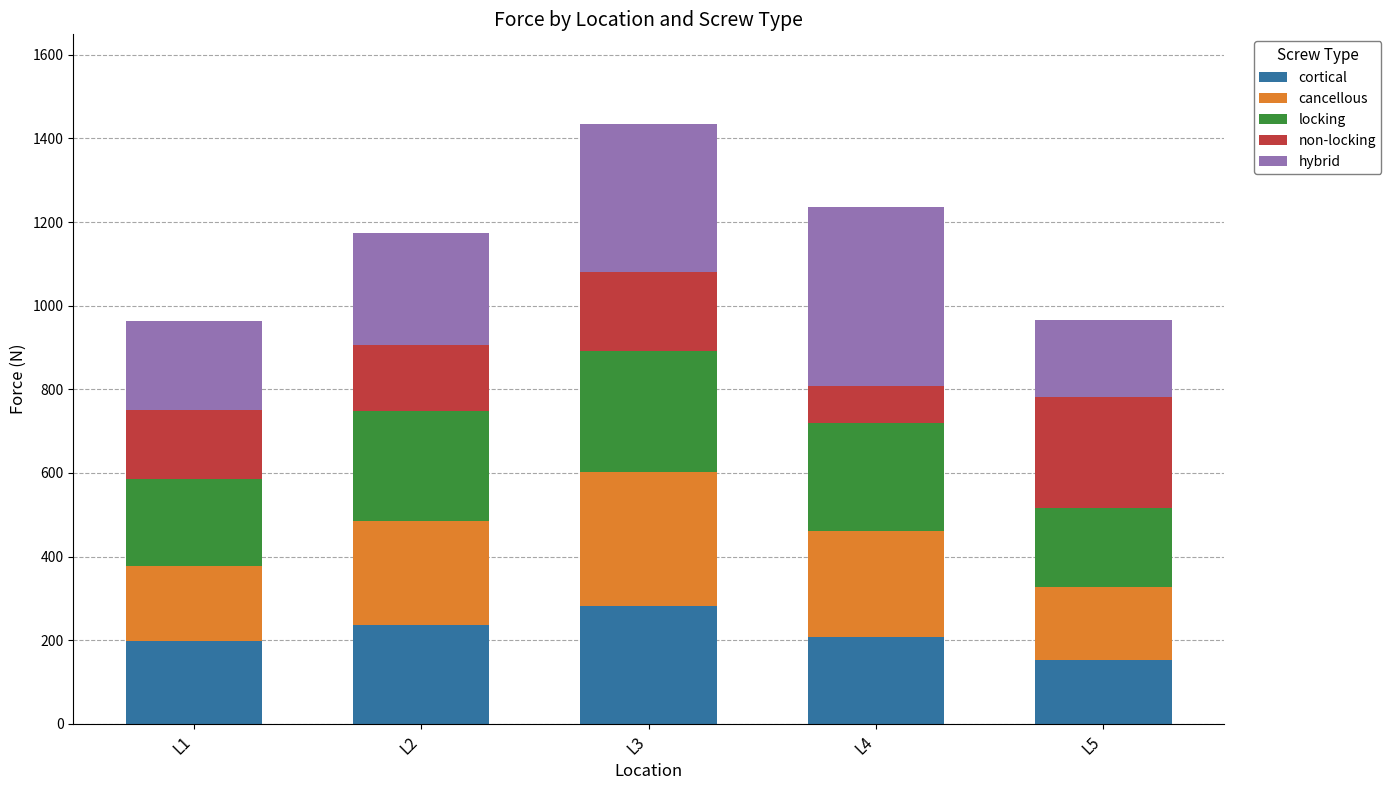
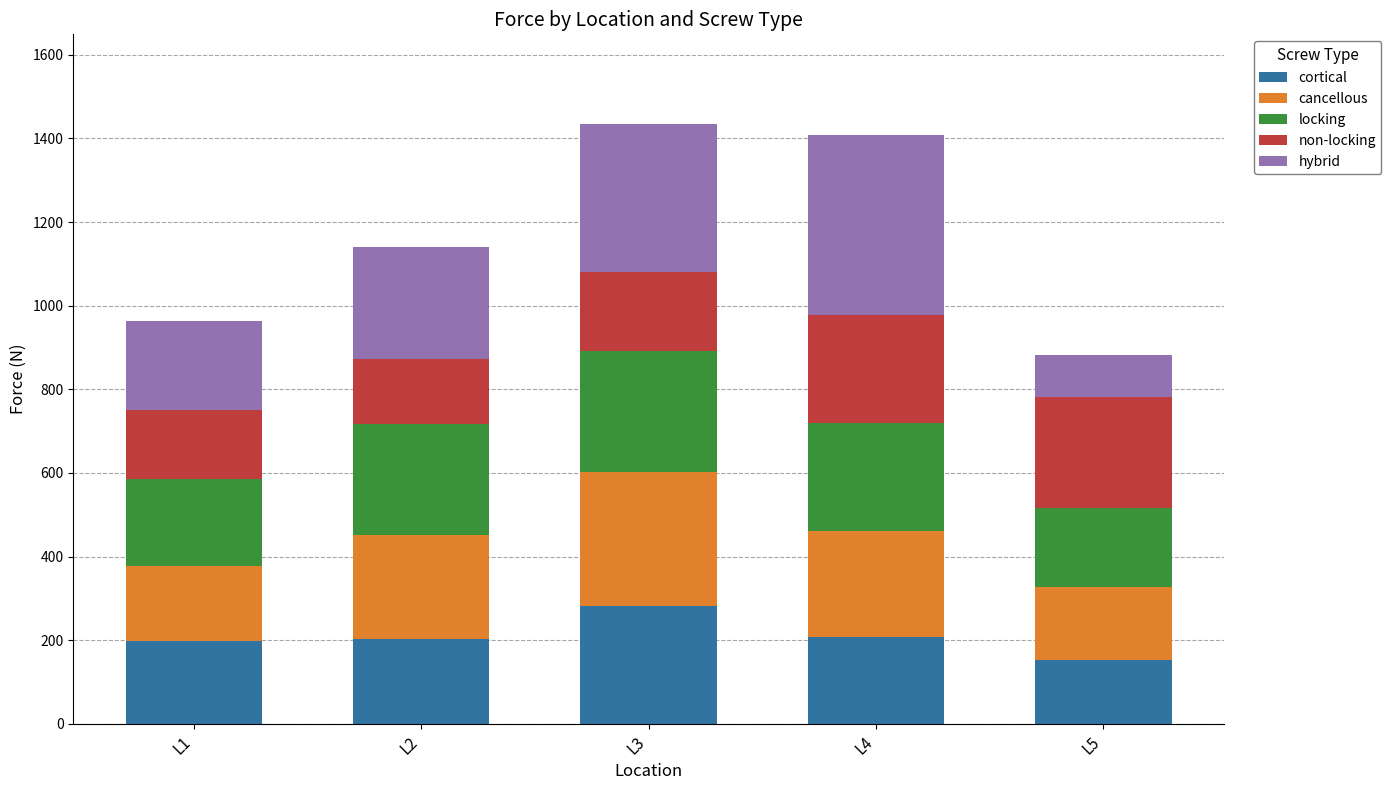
cortical, L2: 240 -> 200
non-locking, L4: 90 -> 260
hybrid, L5: 180 -> 100
